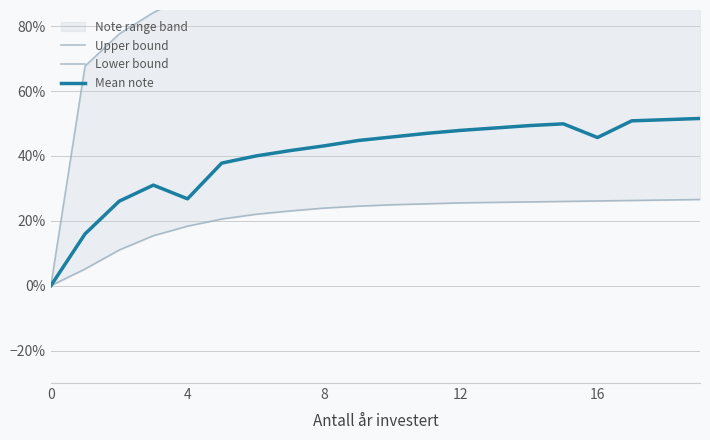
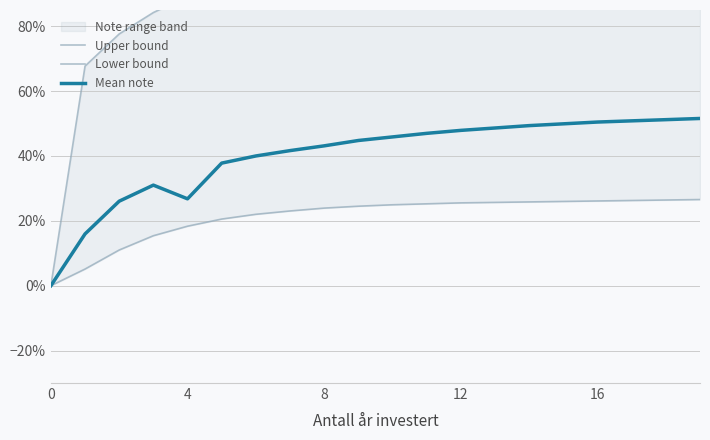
Mean note, 16: 46% -> 50%
